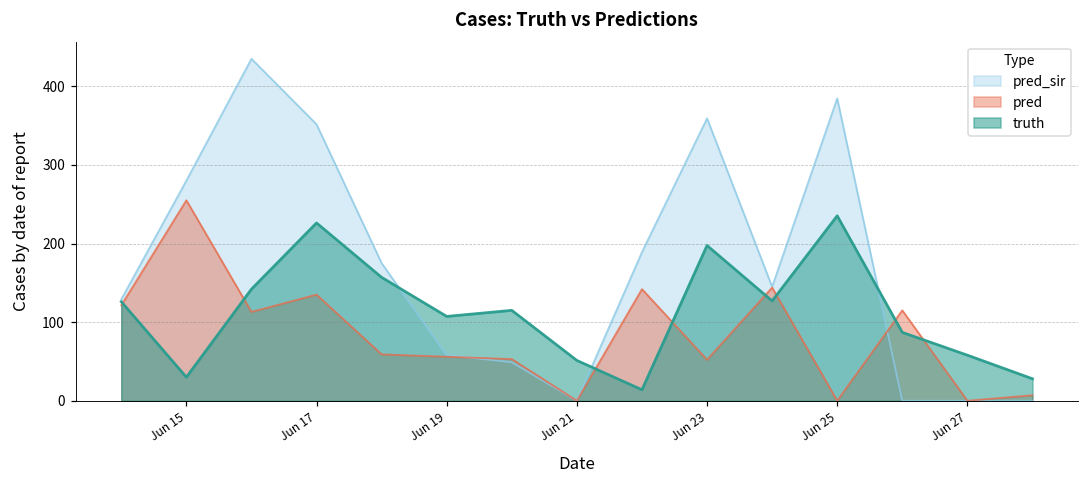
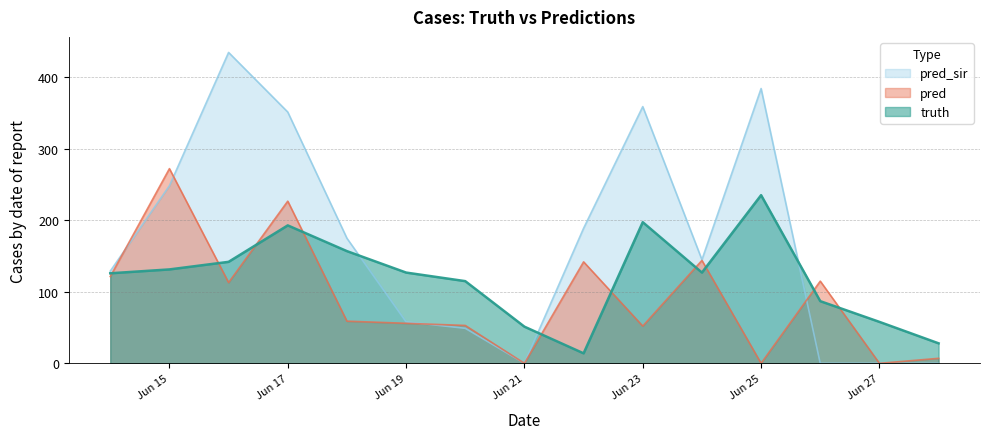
pred_sir, Jun 15: 280 -> 250
pred, Jun 15: 260 -> 270
truth, Jun 15: 30 -> 130
pred, Jun 17: 140 -> 230
truth, Jun 17: 230 -> 190
truth, Jun 19: 110 -> 130
